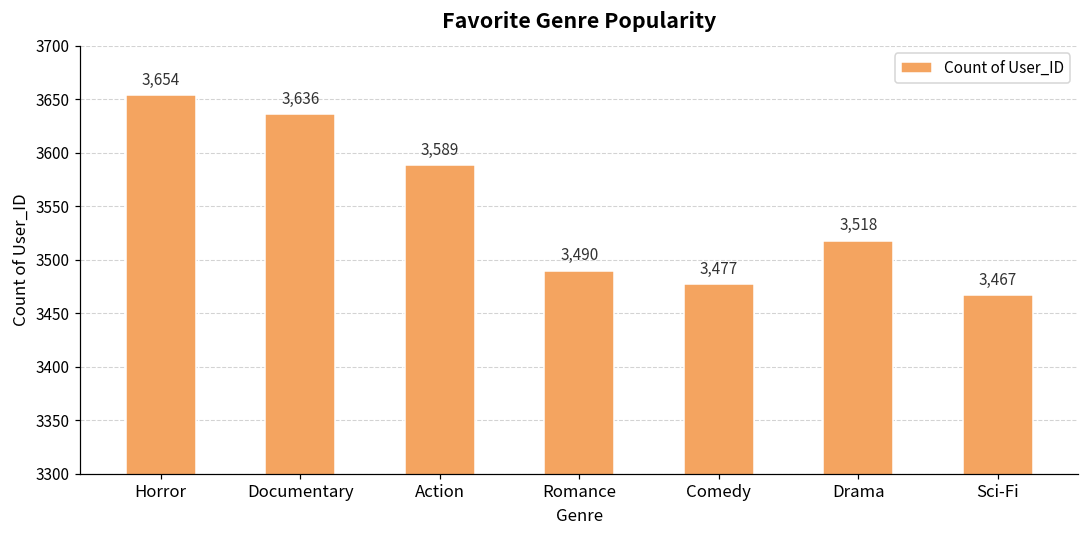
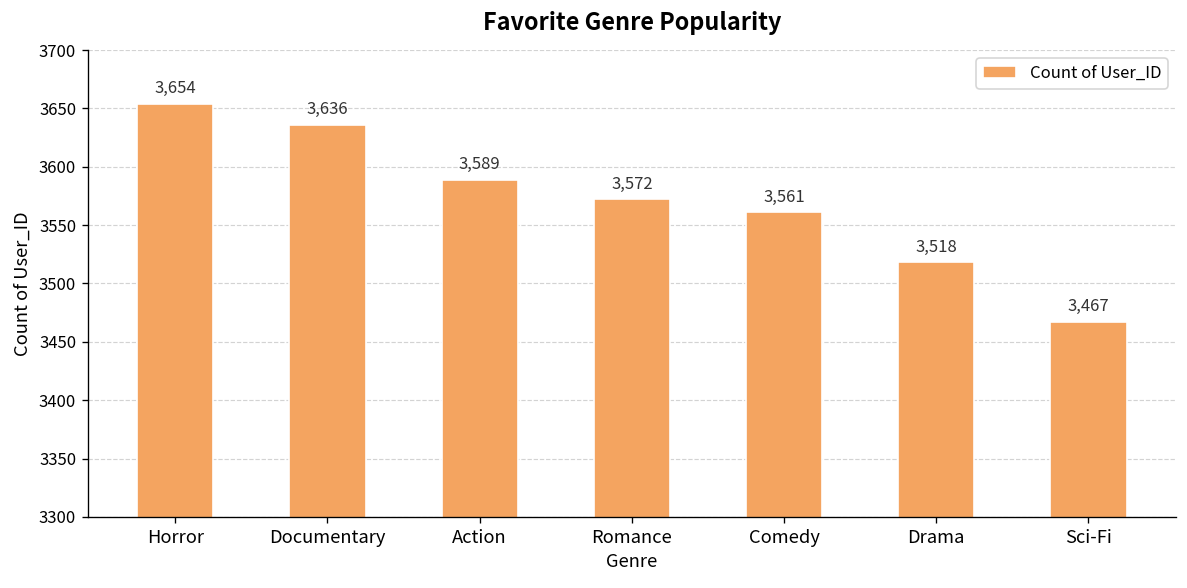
Romance: 3,490 -> 3,572
Comedy: 3,477 -> 3,561
